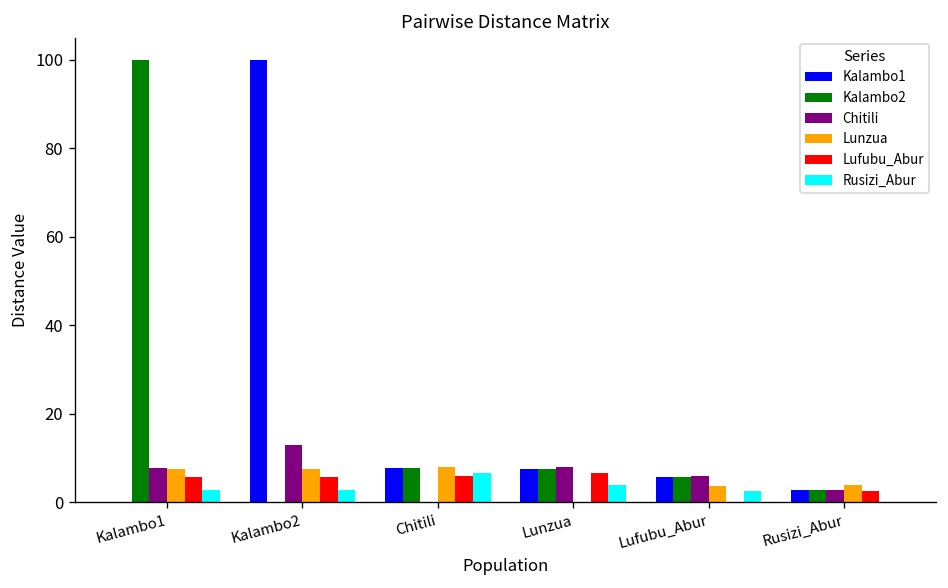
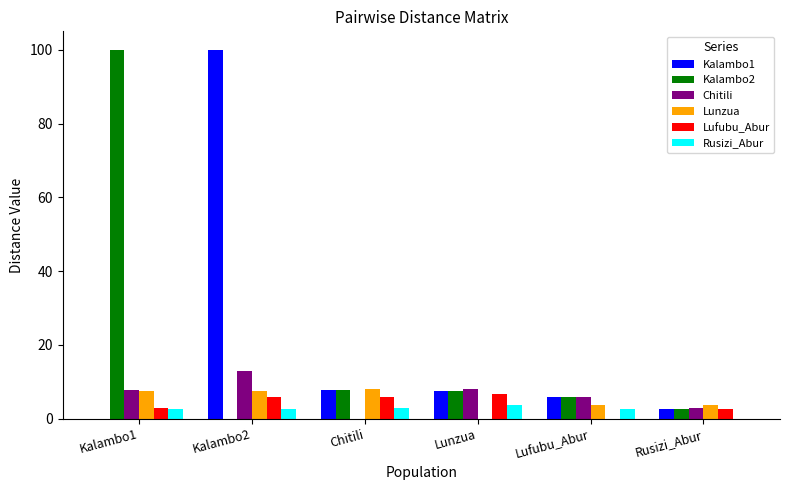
Lufubu_Abur, Kalambo1: 6 -> 3
Rusizi_Abur, Chitili: 7 -> 3
